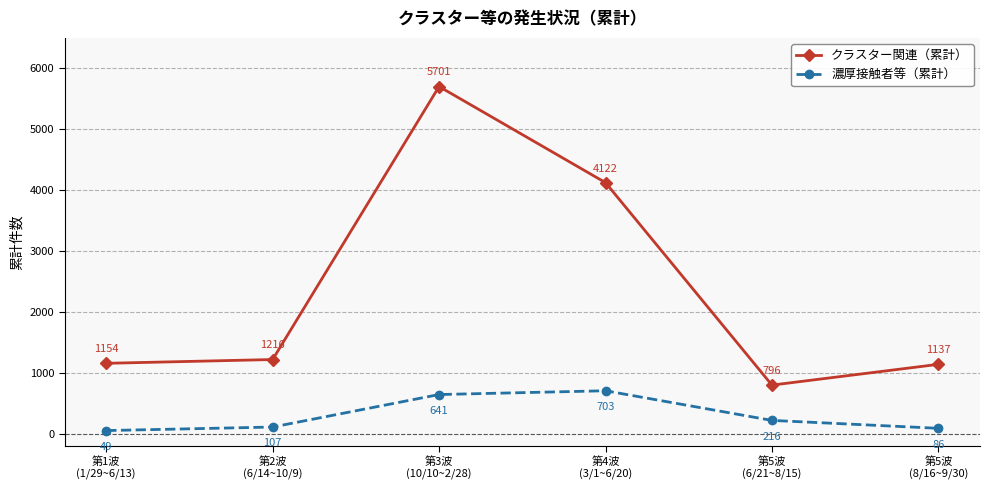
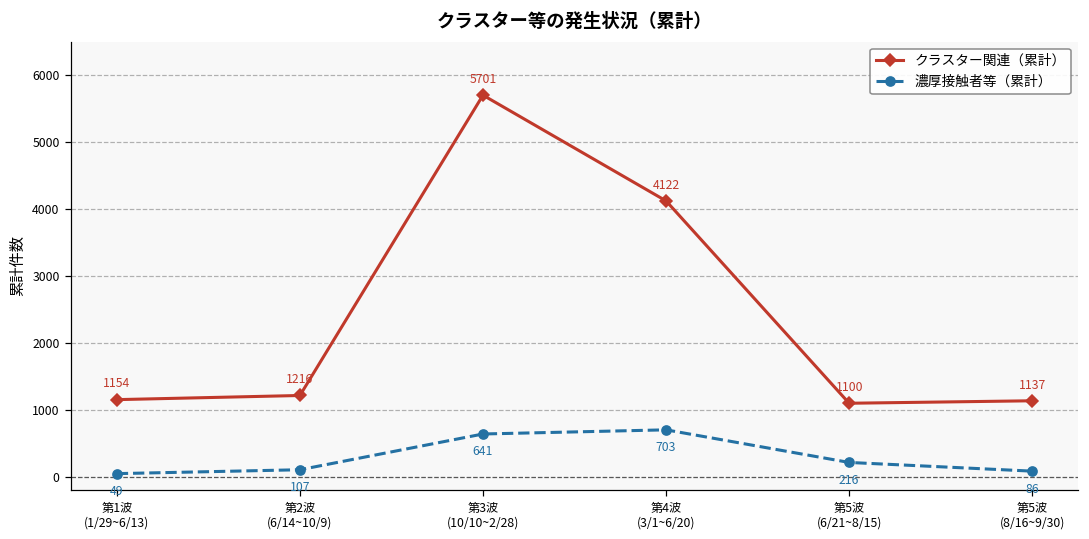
クラスター関連（累計）, 第5波 (6/21~8/15): 796 -> 1100
